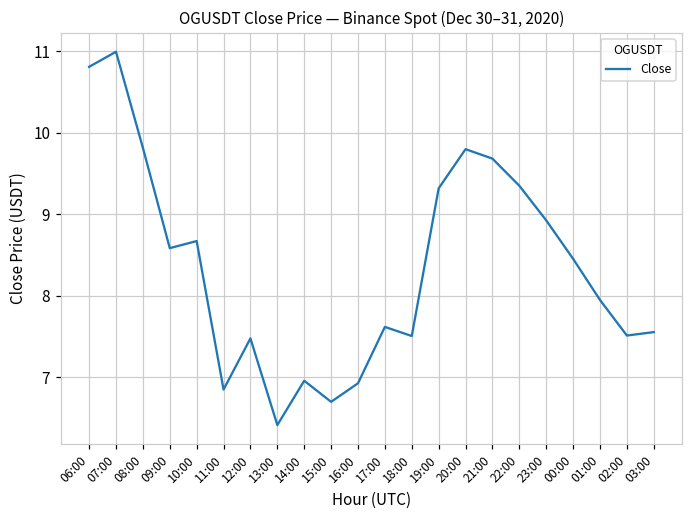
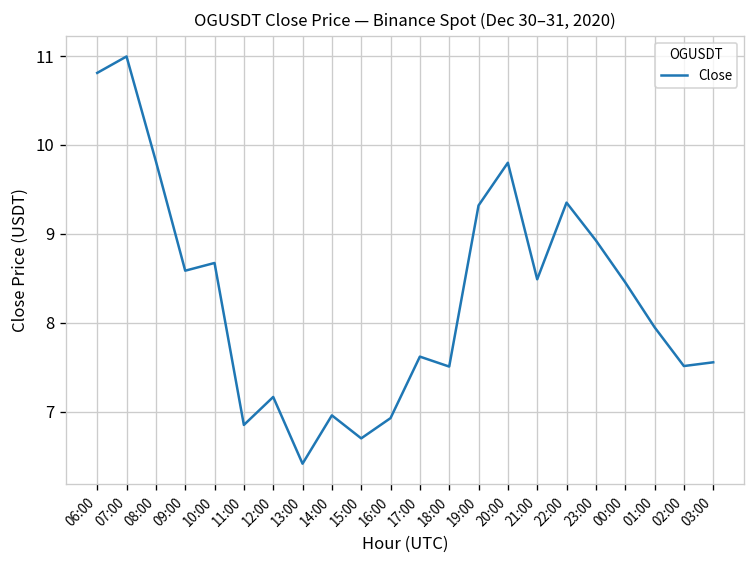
12:00: 7.5 -> 7.2
21:00: 9.7 -> 8.5
